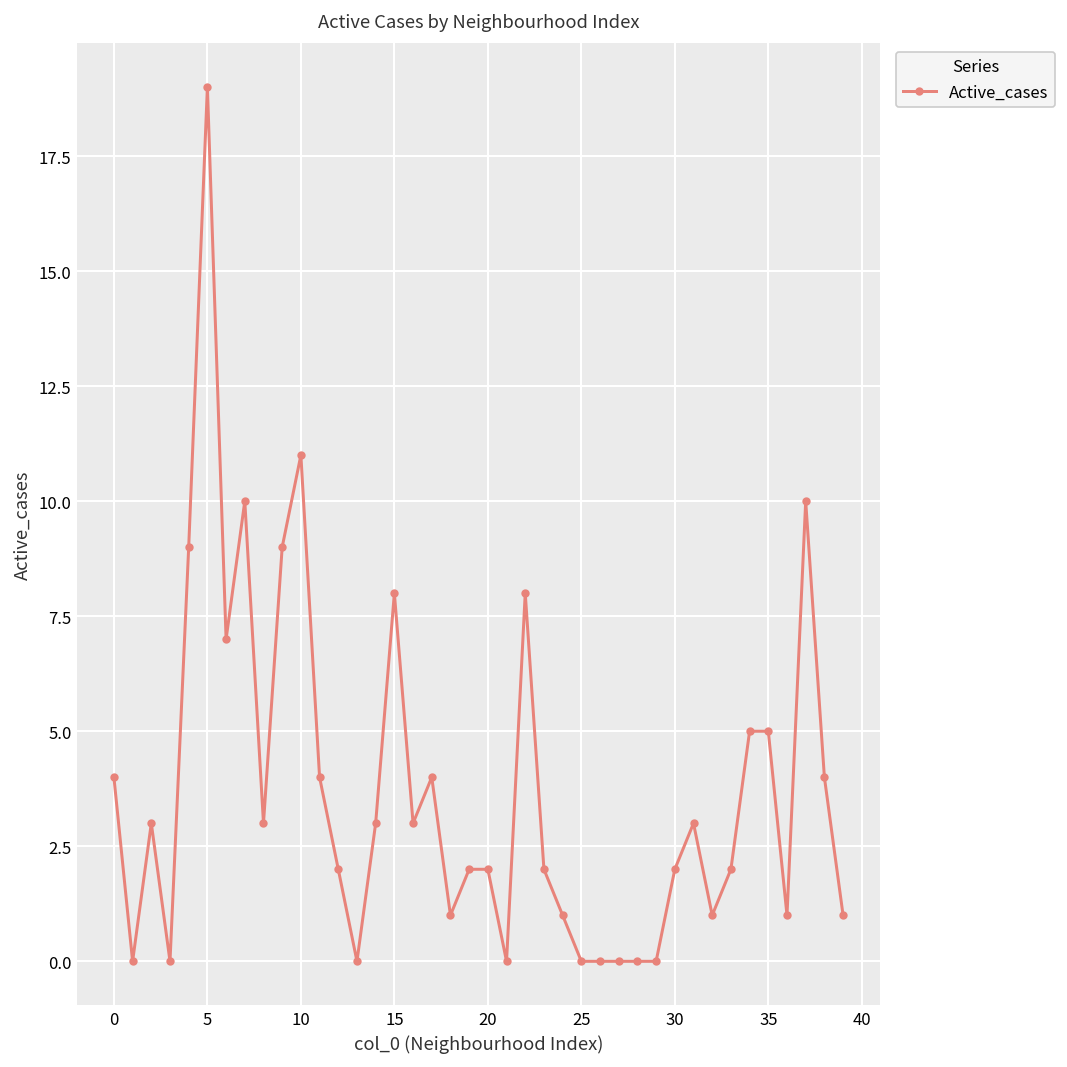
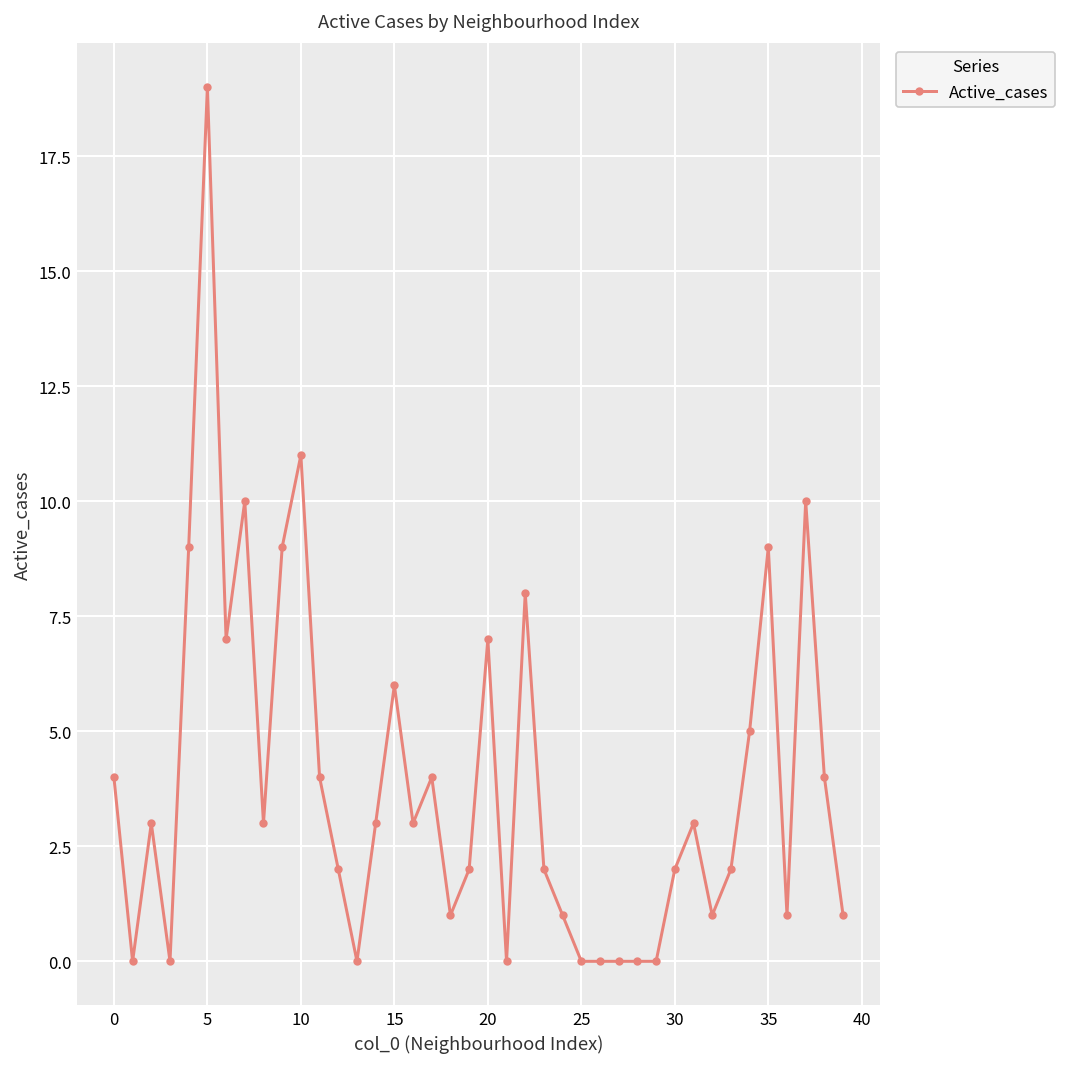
15: 8 -> 6
20: 2 -> 7
35: 5 -> 9
